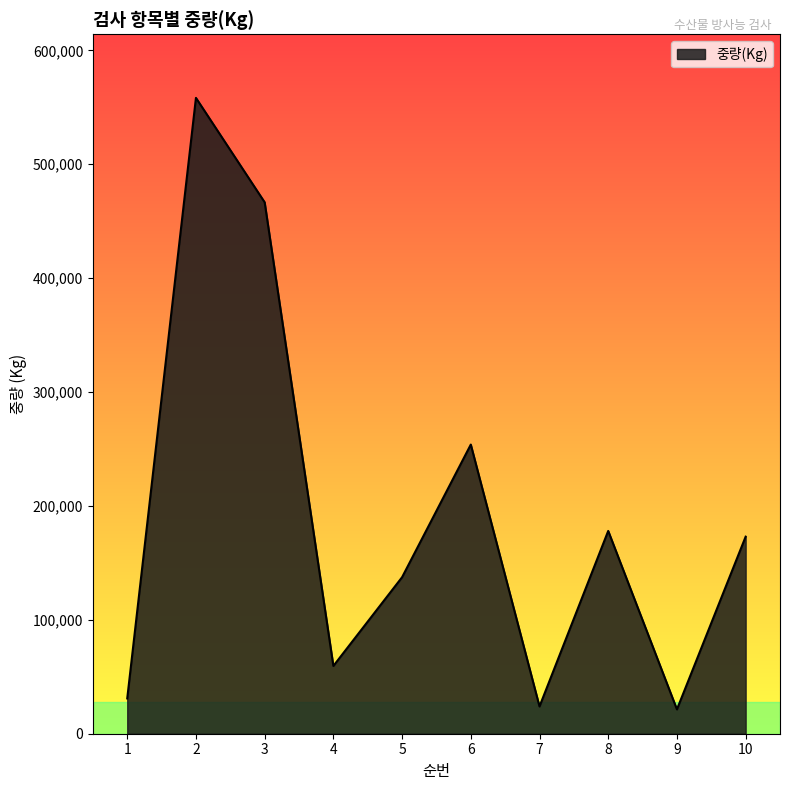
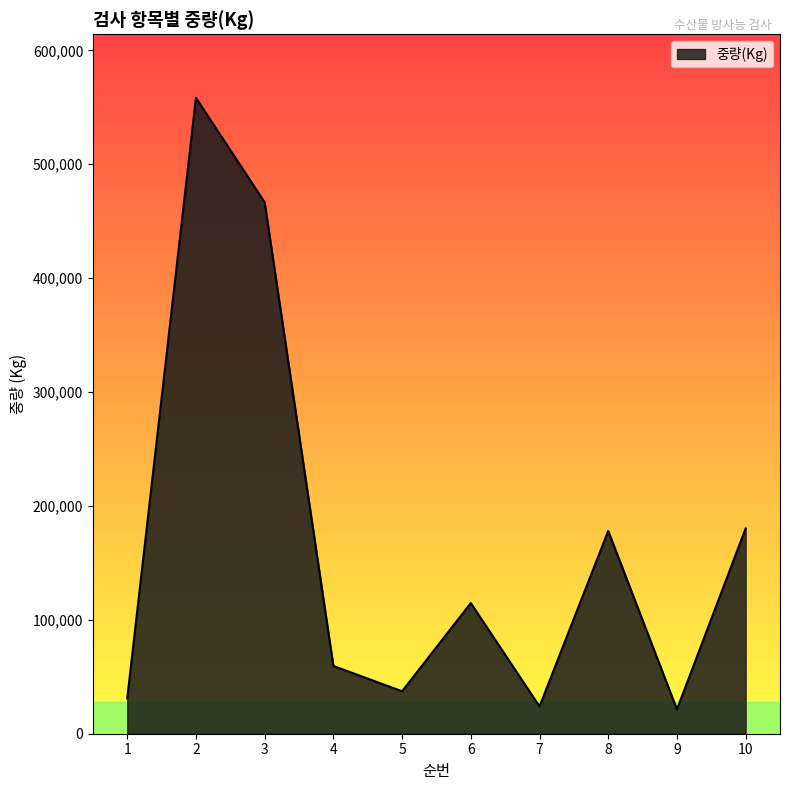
5: 137,000 -> 37,000
6: 254,000 -> 115,000
10: 173,000 -> 180,000
